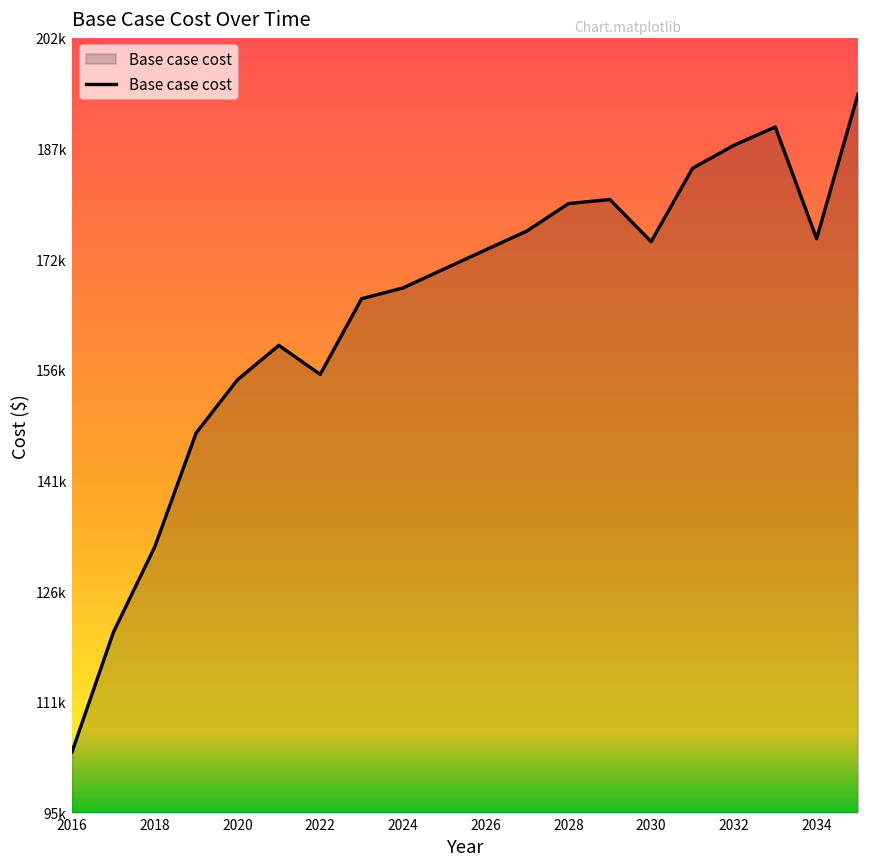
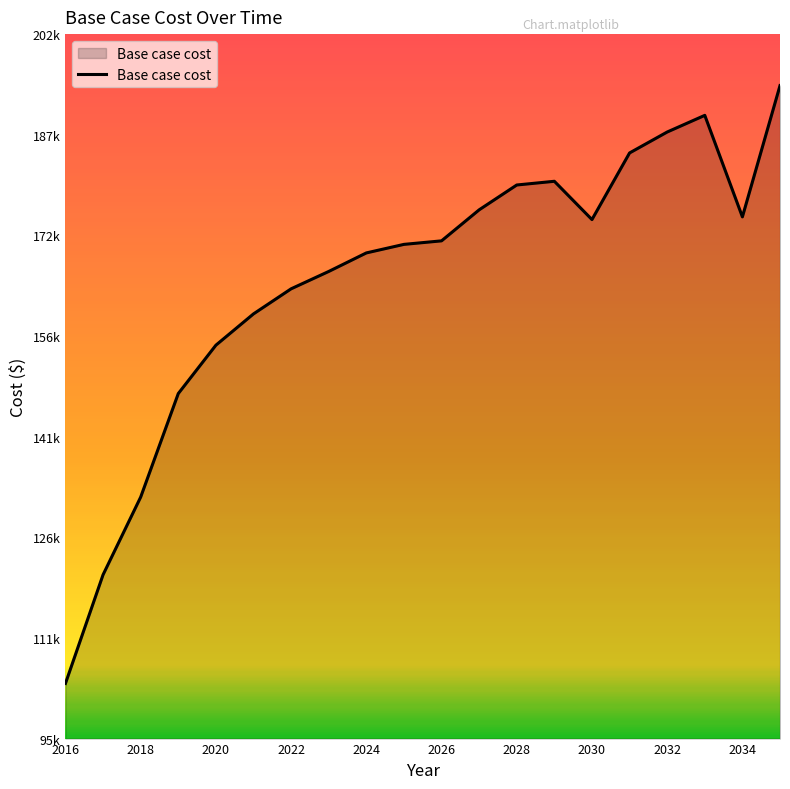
2022: 156000 -> 164000
2024: 168000 -> 170000
2026: 173000 -> 171000
